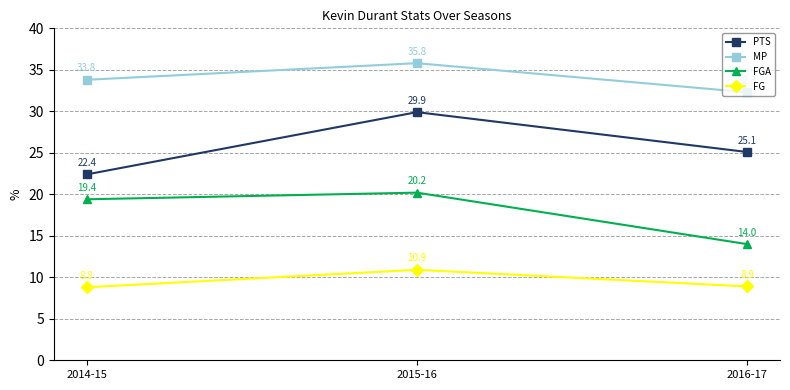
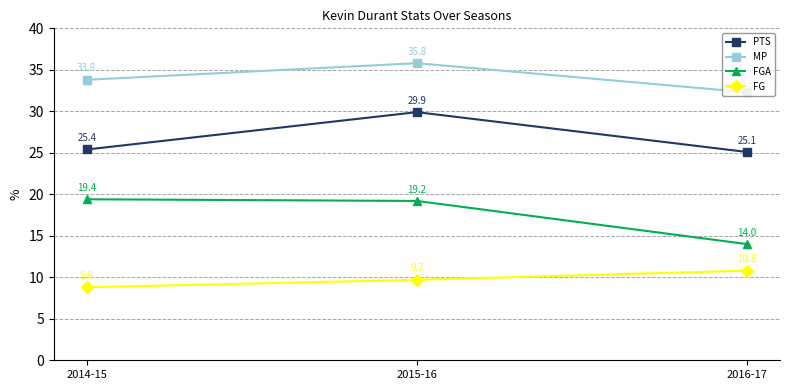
PTS, 2014-15: 22.4 -> 25.4
FGA, 2015-16: 20.2 -> 19.2
FG, 2015-16: 10.9 -> 9.7
FG, 2016-17: 8.9 -> 10.8
